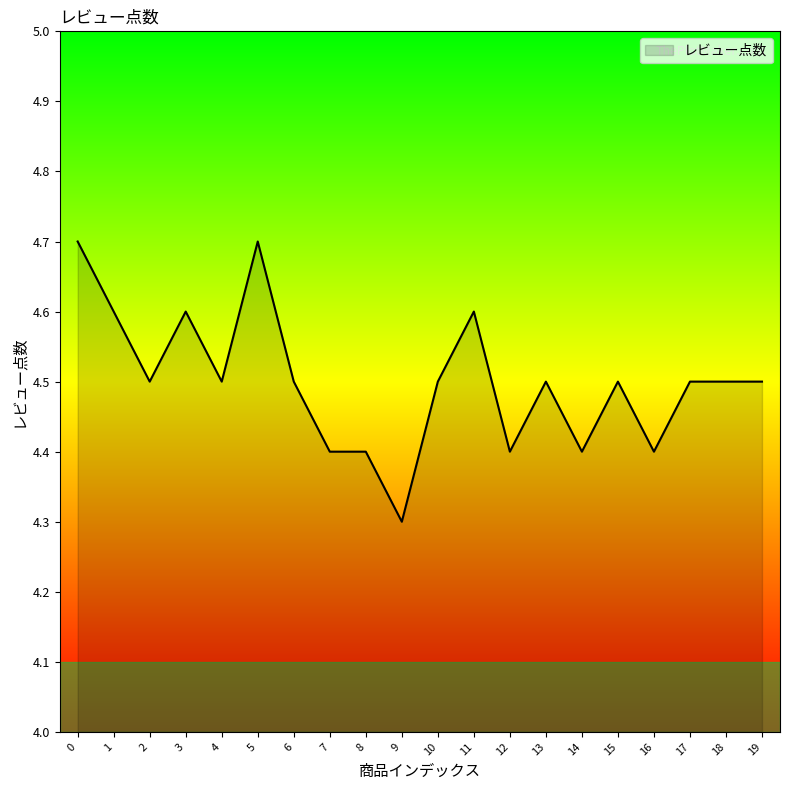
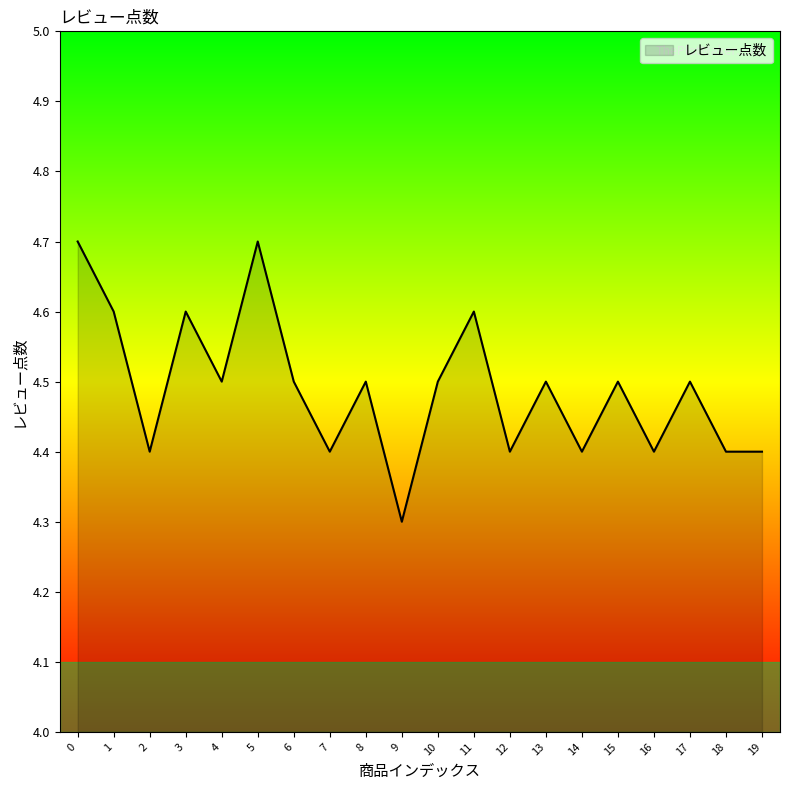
2: 4.5 -> 4.4
8: 4.4 -> 4.5
18: 4.5 -> 4.4
19: 4.5 -> 4.4
